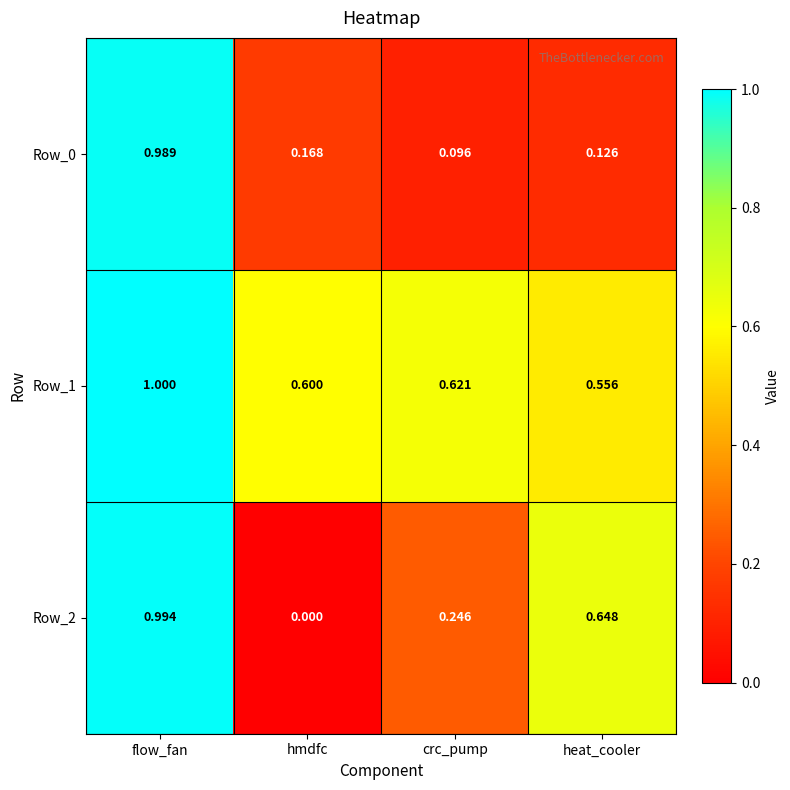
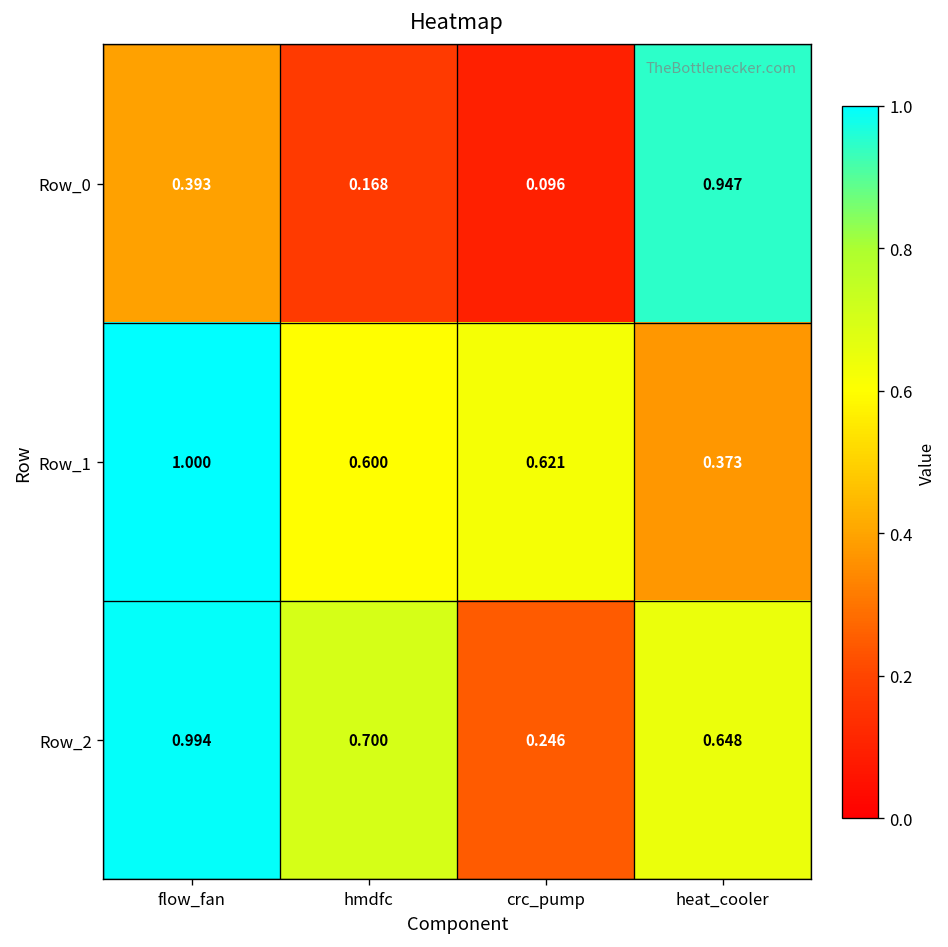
Row_0, flow_fan: 0.989 -> 0.393
Row_0, heat_cooler: 0.126 -> 0.947
Row_1, heat_cooler: 0.556 -> 0.373
Row_2, hmdfc: 0.000 -> 0.700
